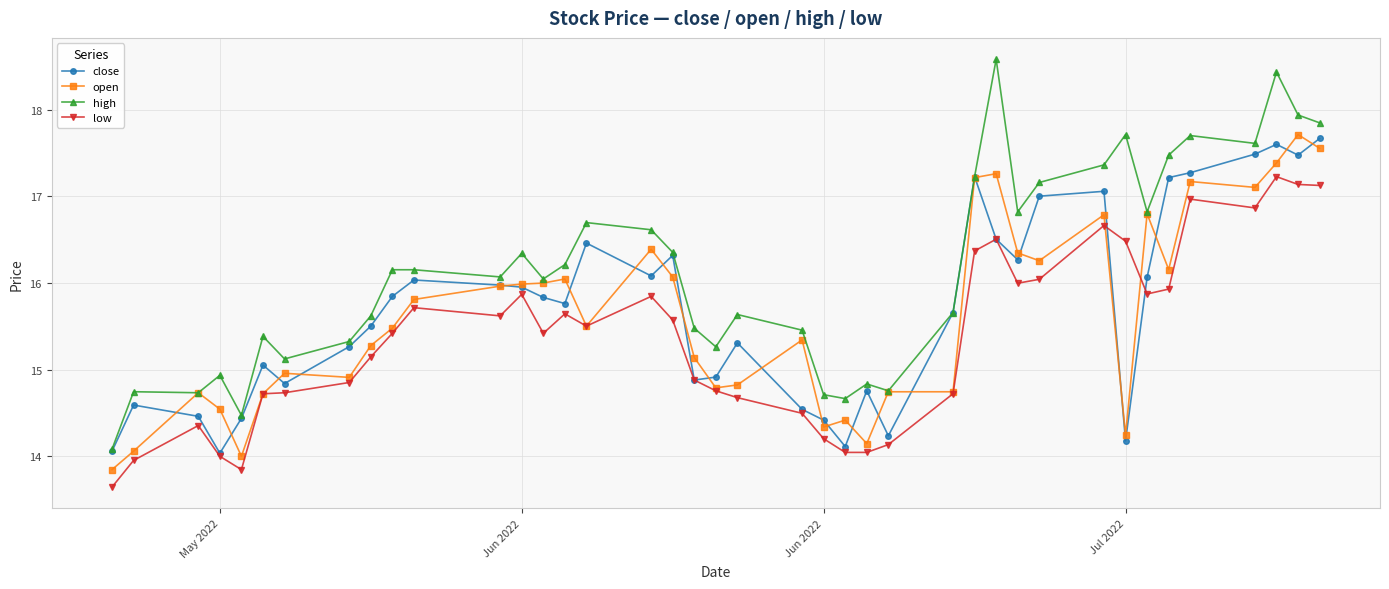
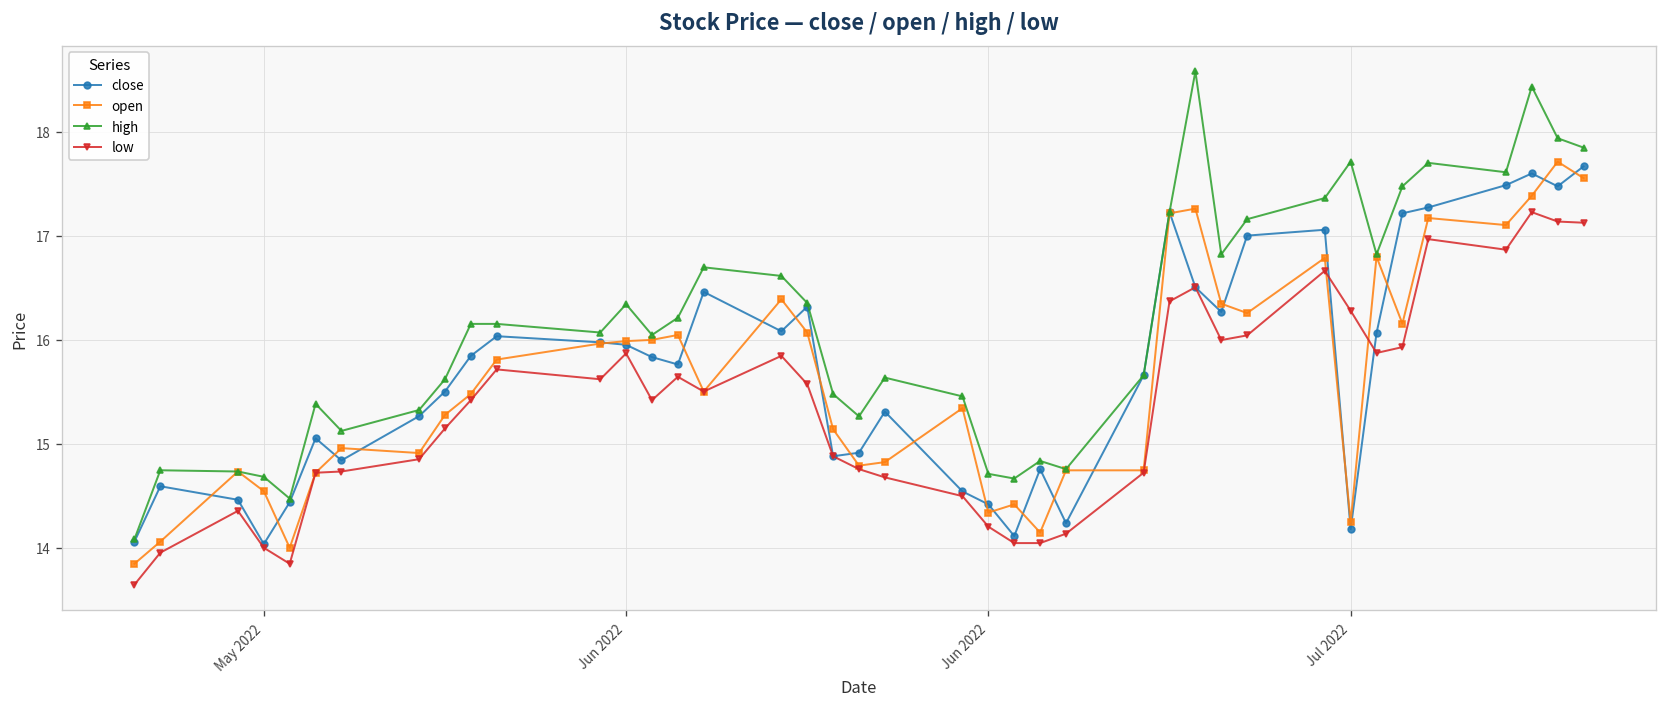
high, May 2022: 14.9 -> 14.7
low, Jul 2022: 16.5 -> 16.3
